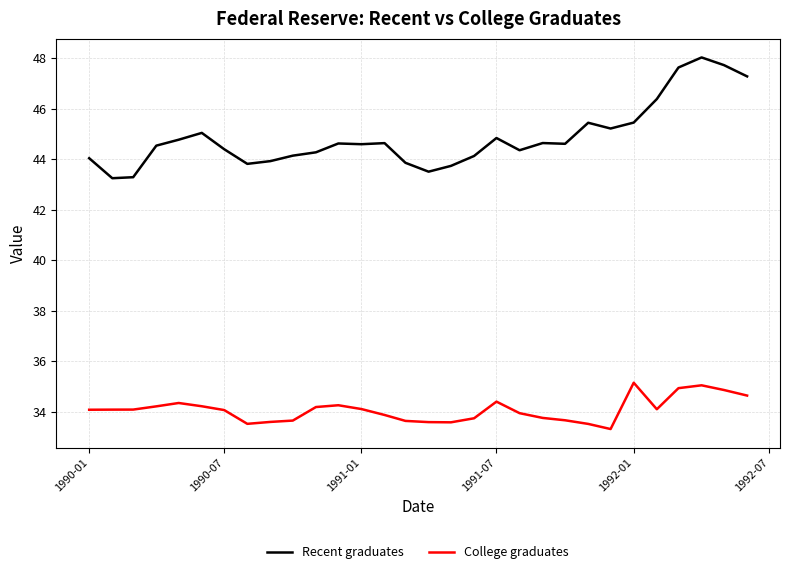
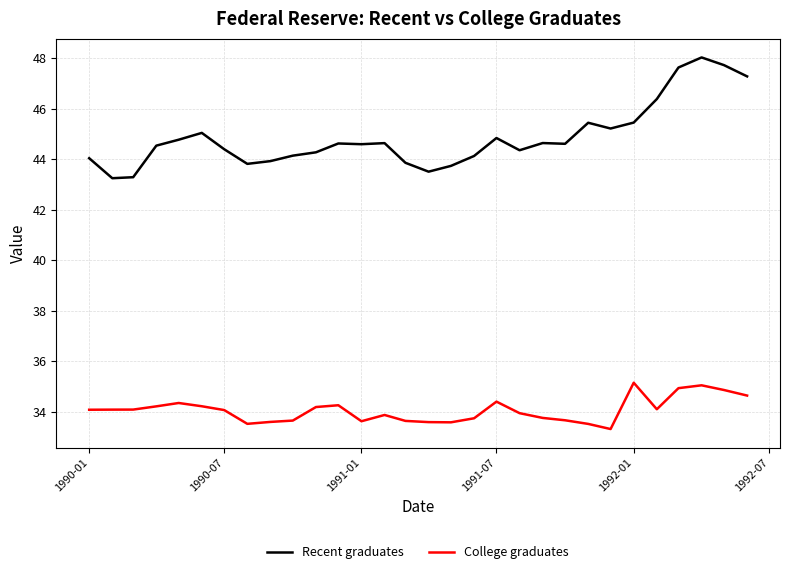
College graduates, 1991-01: 34.1 -> 33.6
